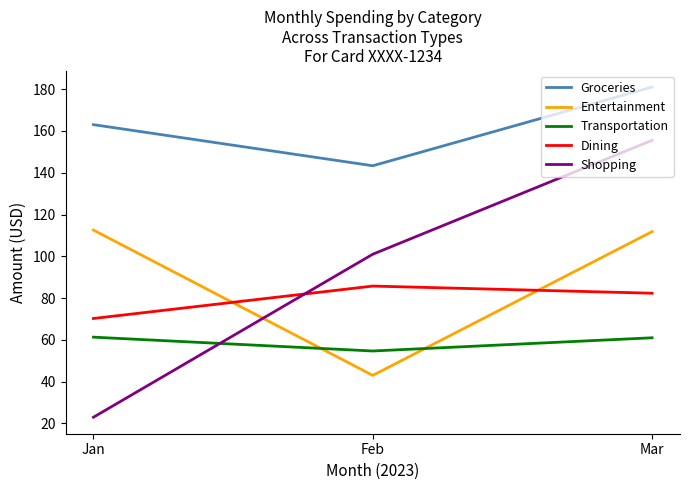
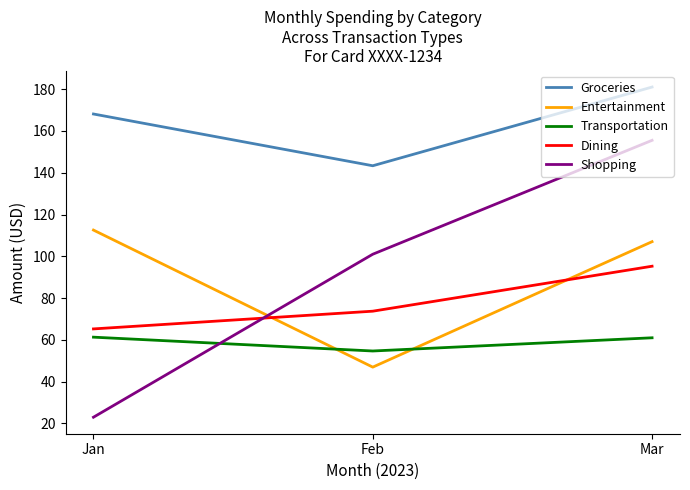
Groceries, Jan: 163 -> 168
Dining, Jan: 70 -> 65
Entertainment, Feb: 43 -> 47
Dining, Feb: 86 -> 74
Entertainment, Mar: 112 -> 107
Dining, Mar: 82 -> 95
